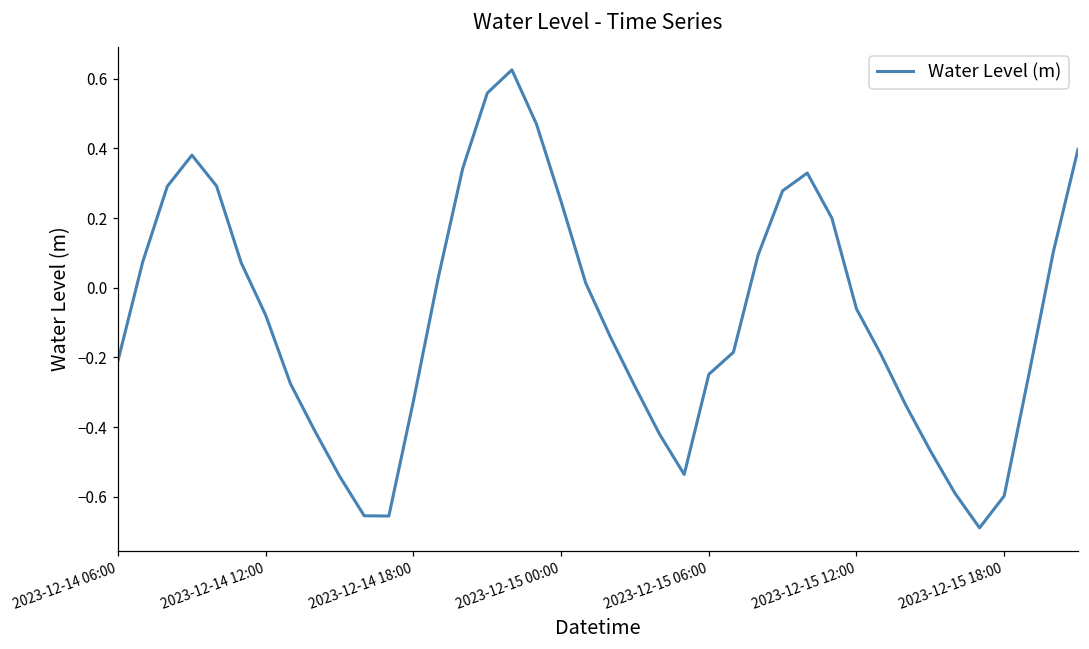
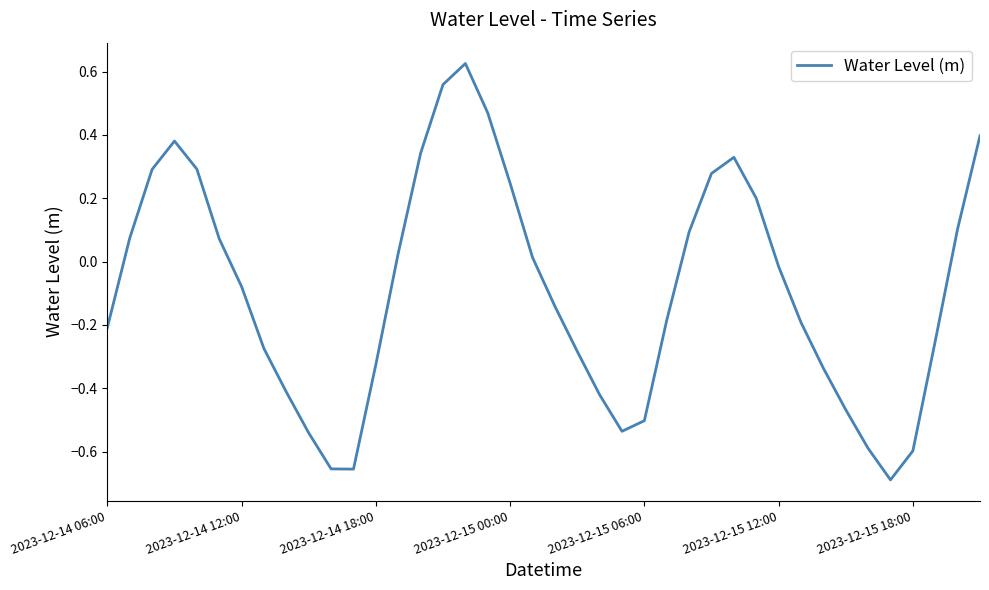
2023-12-15 06:00: -0.25 -> -0.50
2023-12-15 12:00: -0.06 -> -0.02
